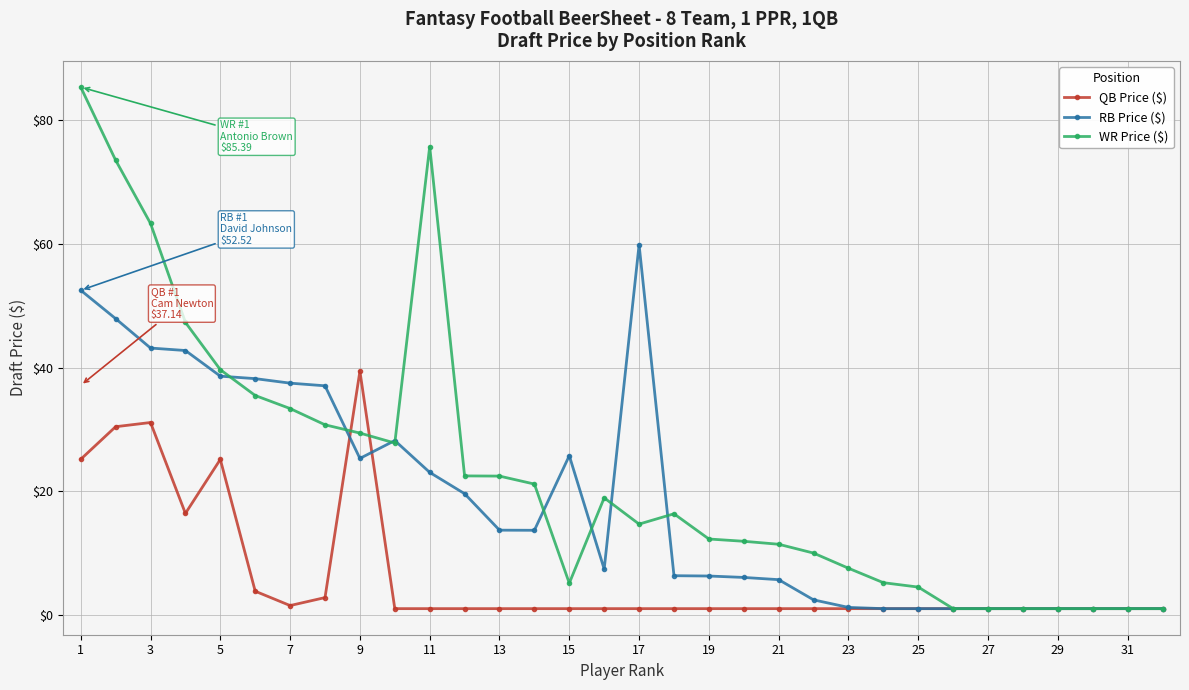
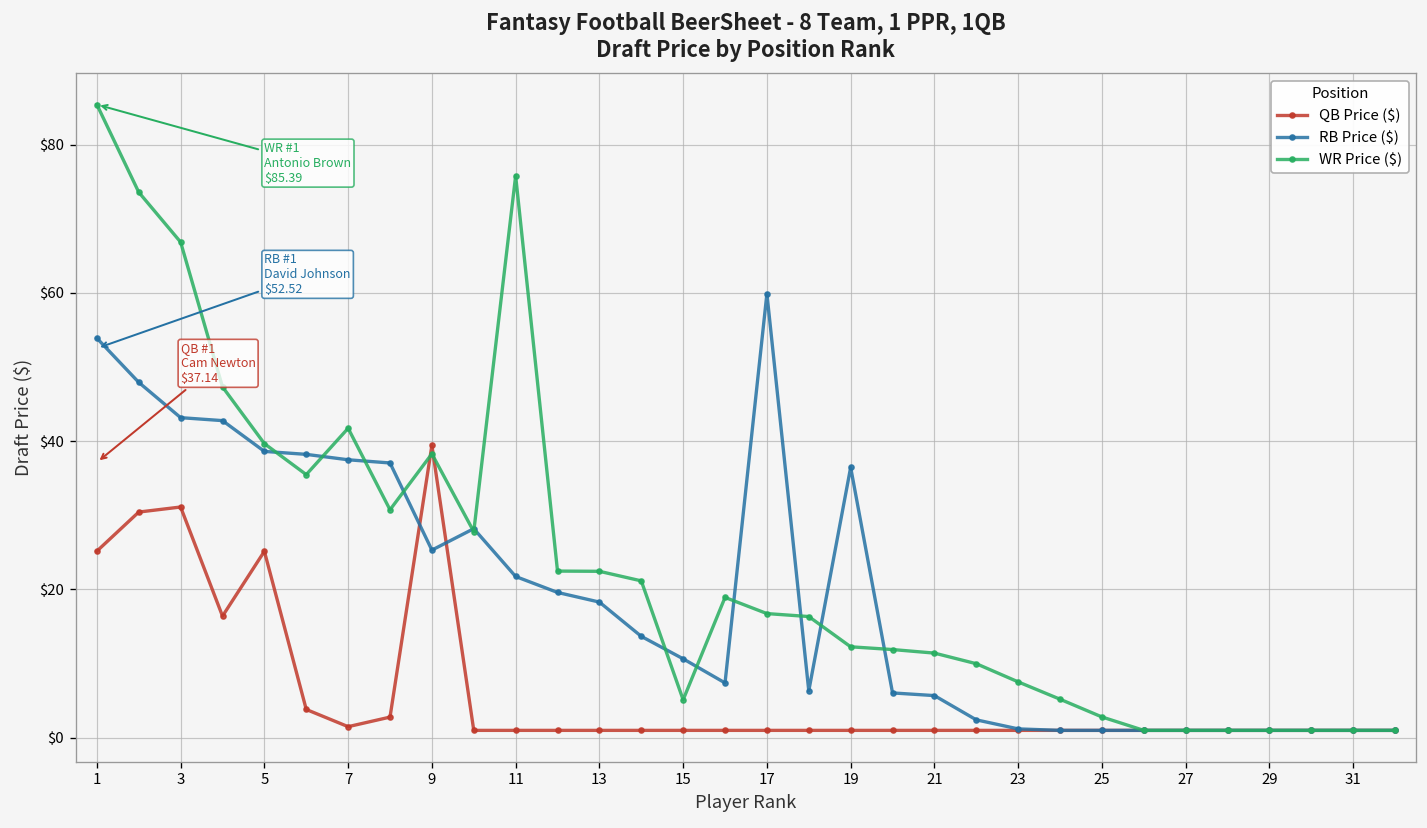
RB Price ($), 1: $53 -> $54
WR Price ($), 3: $63 -> $67
WR Price ($), 7: $33 -> $42
WR Price ($), 9: $29 -> $38
RB Price ($), 11: $23 -> $22
RB Price ($), 13: $14 -> $18
RB Price ($), 15: $26 -> $11
WR Price ($), 17: $15 -> $17
RB Price ($), 19: $6 -> $36
WR Price ($), 25: $4 -> $3
